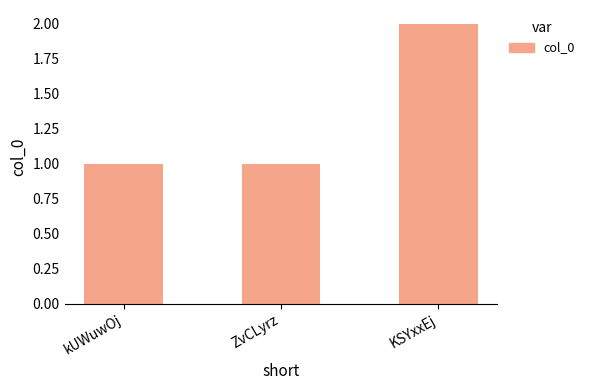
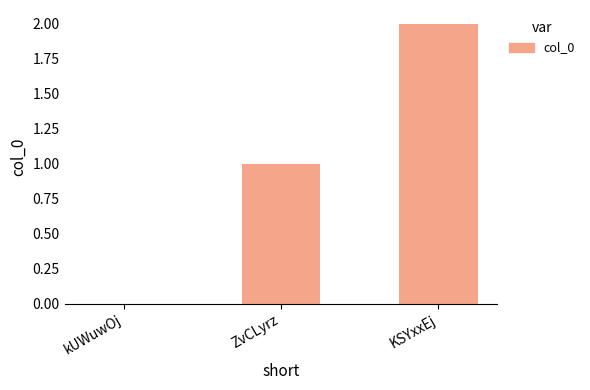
kUWuwOj: 1 -> 0
